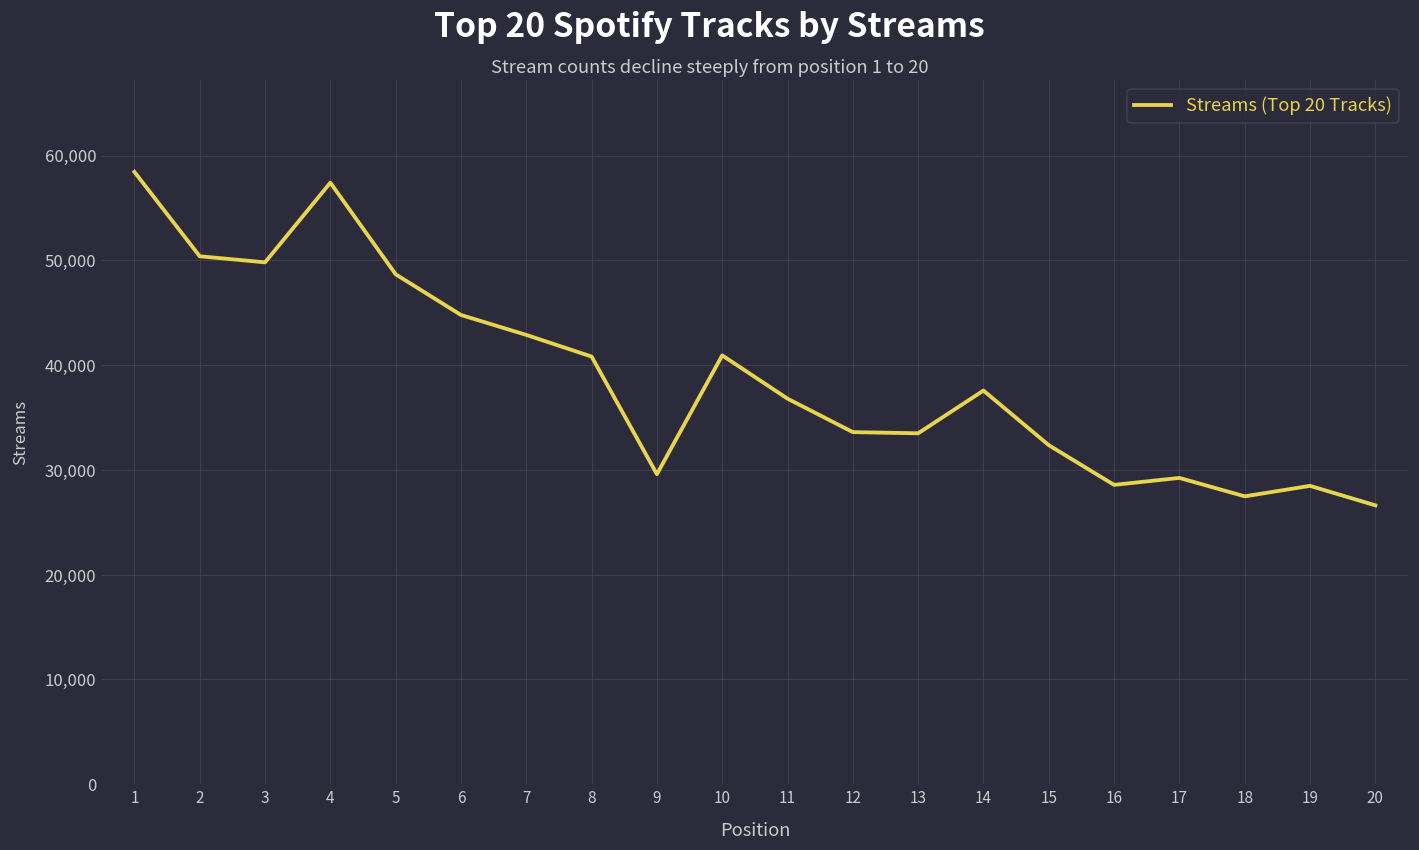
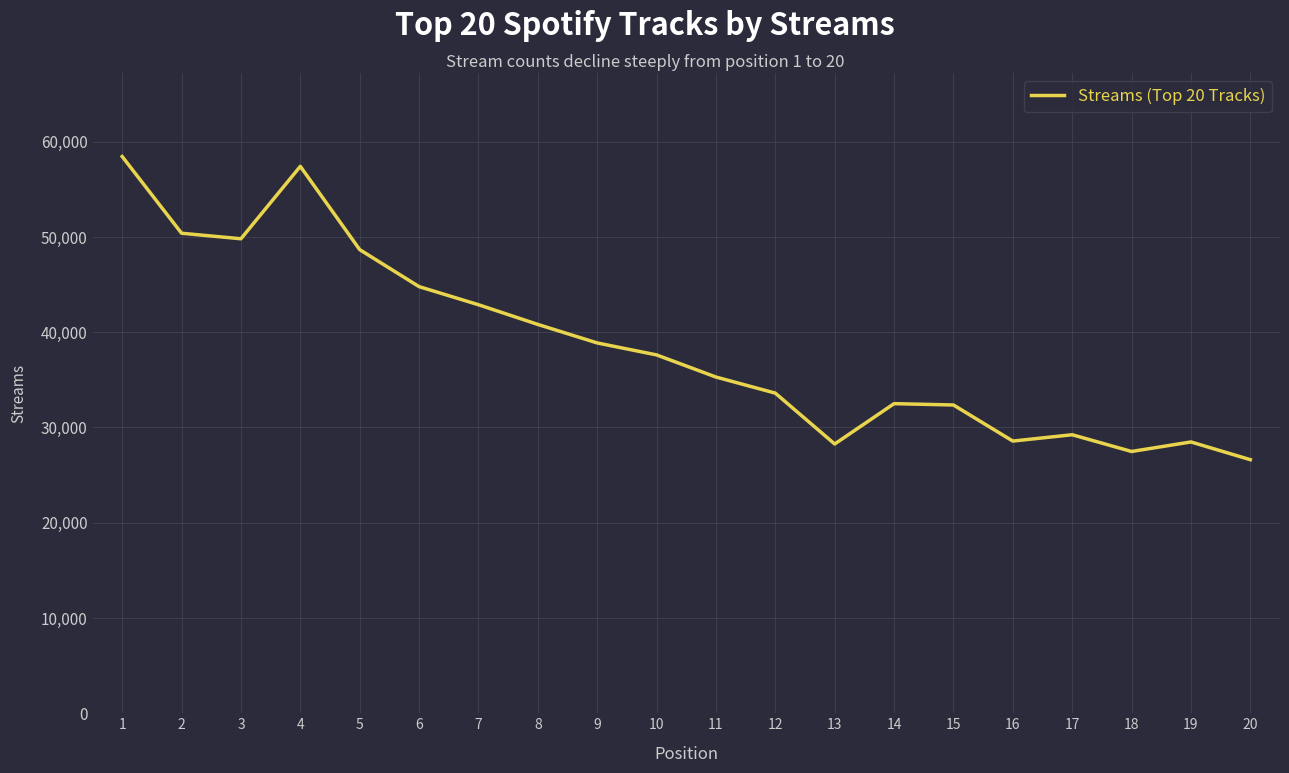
9: 30,000 -> 39,000
10: 41,000 -> 38,000
11: 37,000 -> 35,000
13: 33,000 -> 28,000
14: 38,000 -> 33,000
